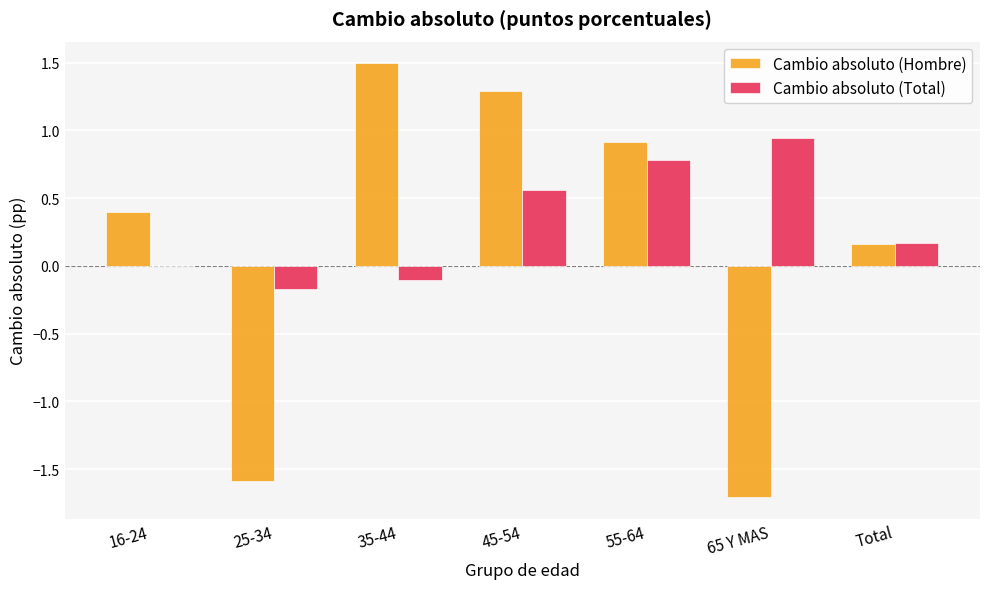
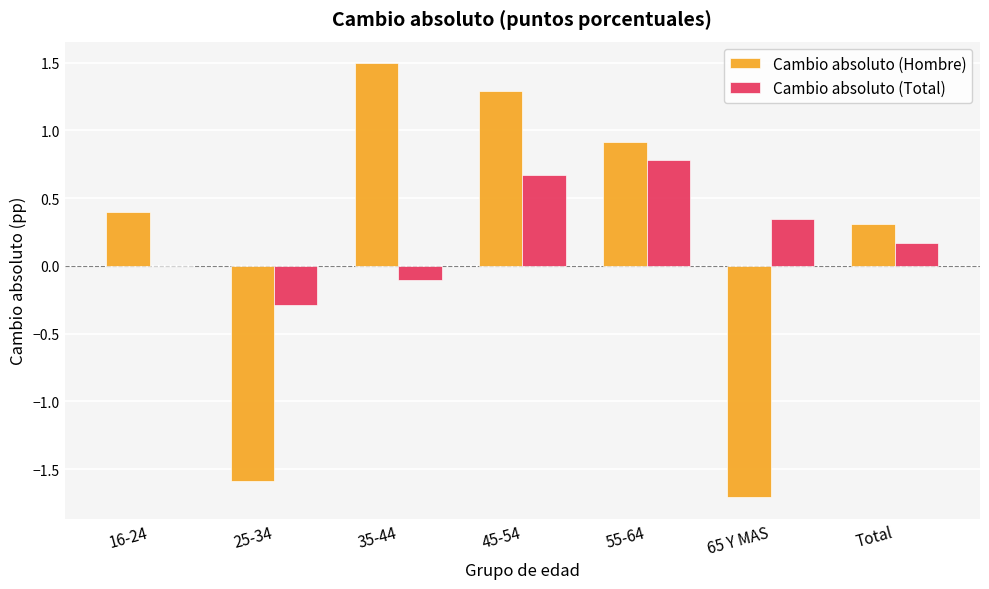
Cambio absoluto (Total), 25-34: -0.17 -> -0.29
Cambio absoluto (Total), 45-54: 0.56 -> 0.67
Cambio absoluto (Total), 65 Y MAS: 0.94 -> 0.35
Cambio absoluto (Hombre), Total: 0.16 -> 0.31
